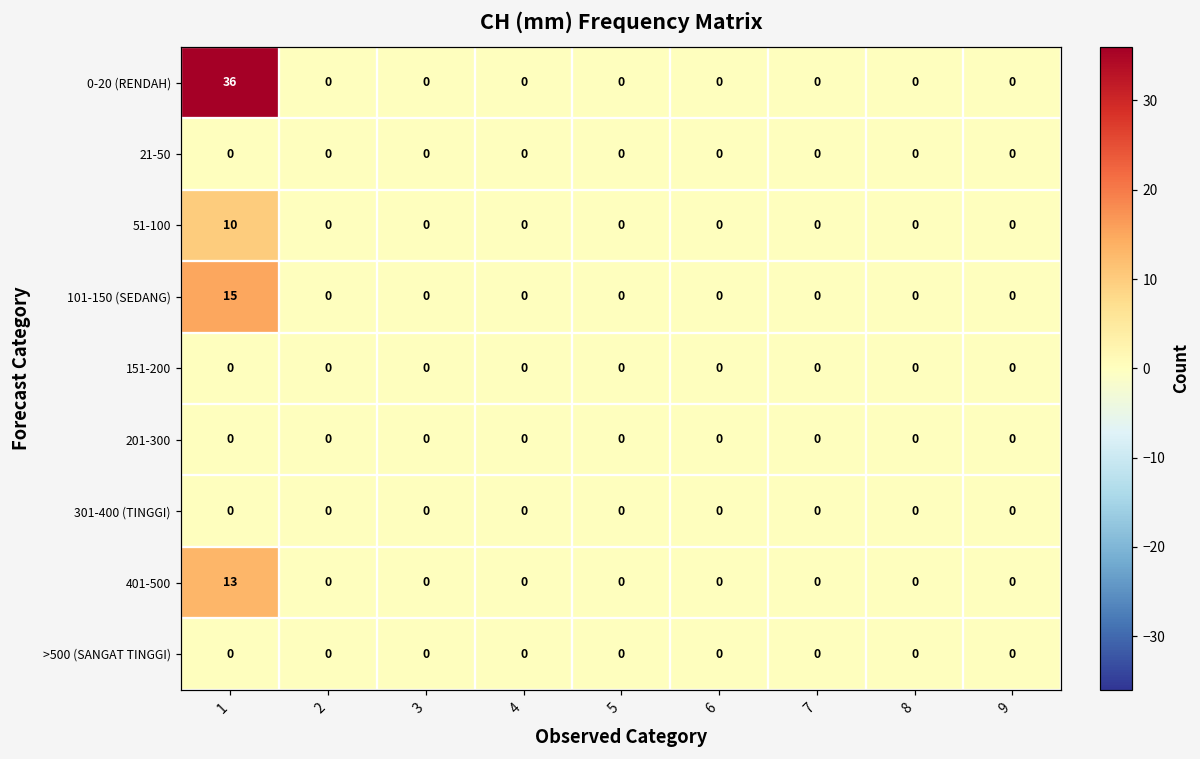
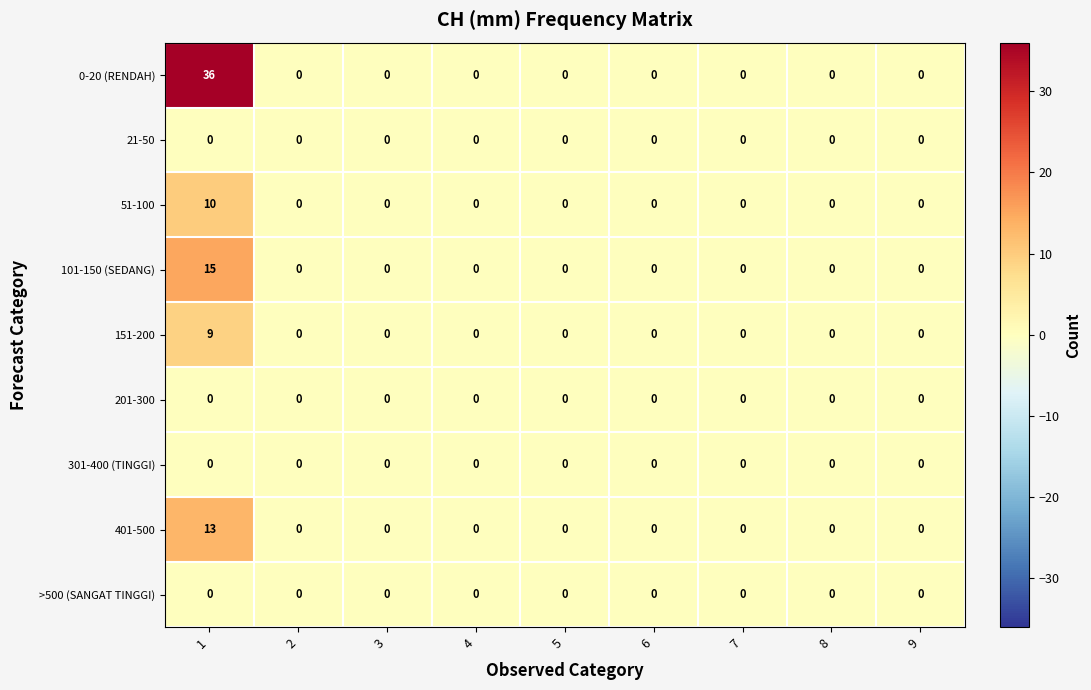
151-200, 1: 0 -> 9
